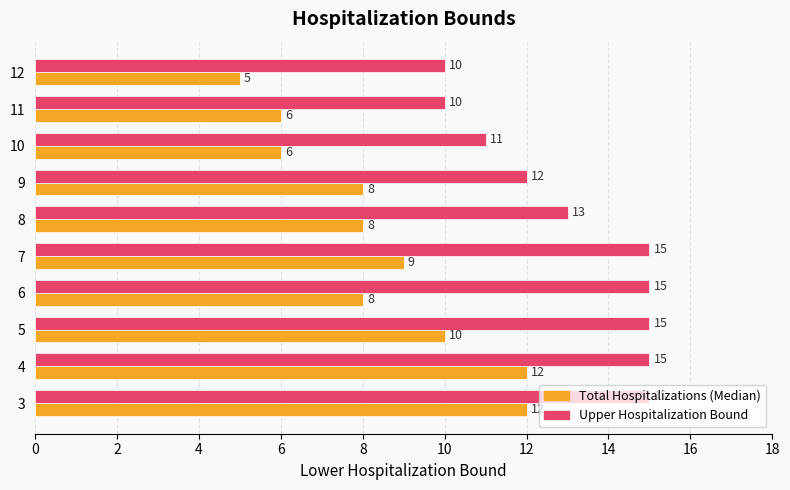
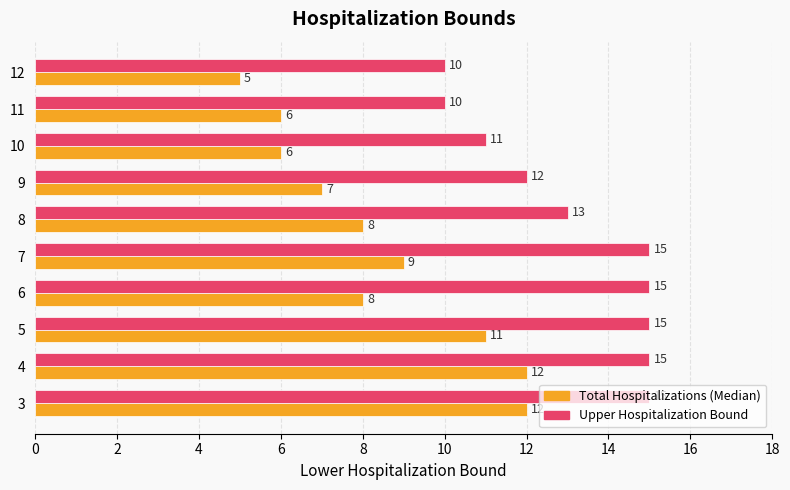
Total Hospitalizations (Median), 9: 8 -> 7
Total Hospitalizations (Median), 5: 10 -> 11
